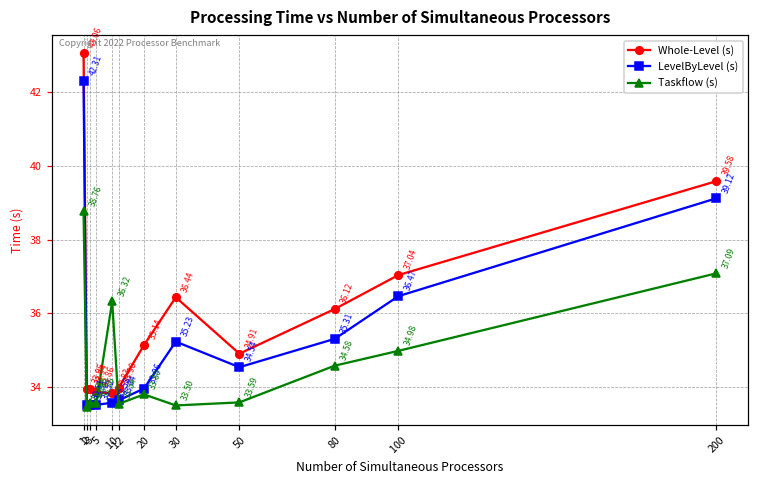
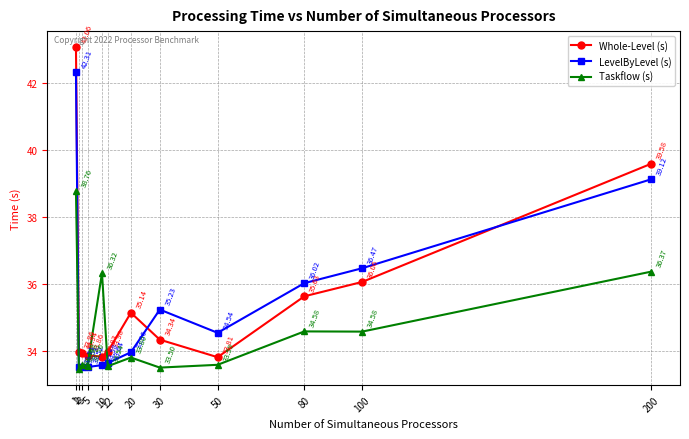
Whole-Level (s), 30: 36.44 -> 34.34
Whole-Level (s), 50: 34.91 -> 33.81
Whole-Level (s), 80: 36.12 -> 35.63
LevelByLevel (s), 80: 35.31 -> 36.02
Whole-Level (s), 100: 37.04 -> 36.06
Taskflow (s), 100: 34.98 -> 34.58
Taskflow (s), 200: 37.09 -> 36.37
